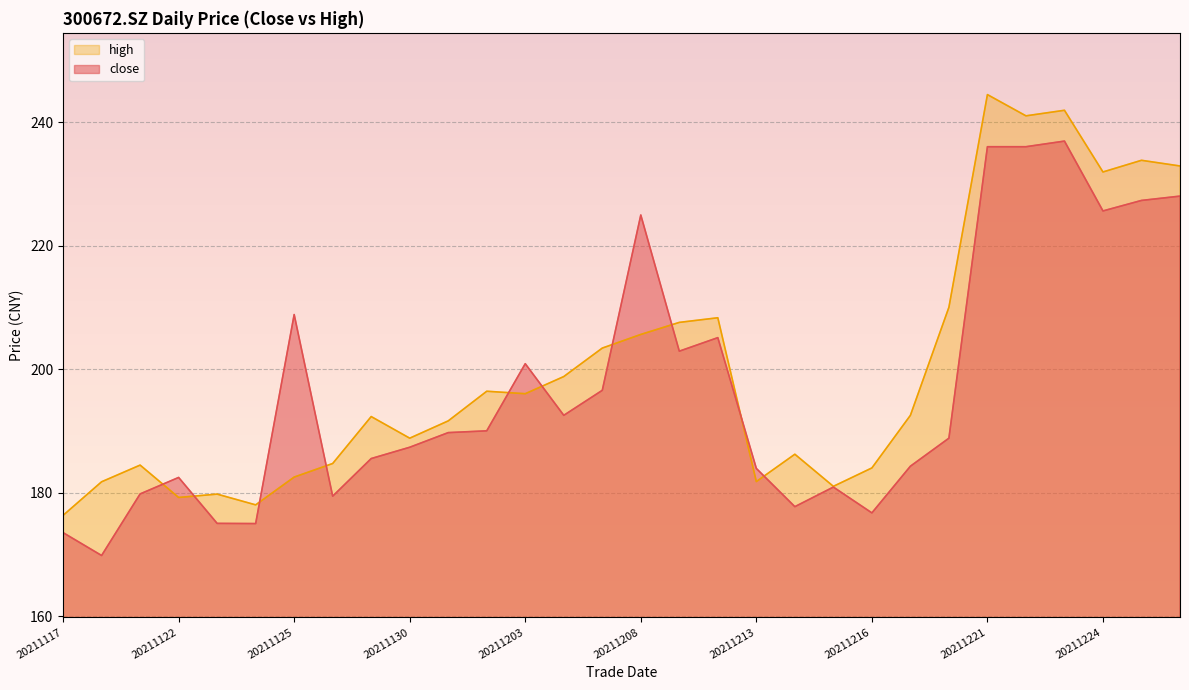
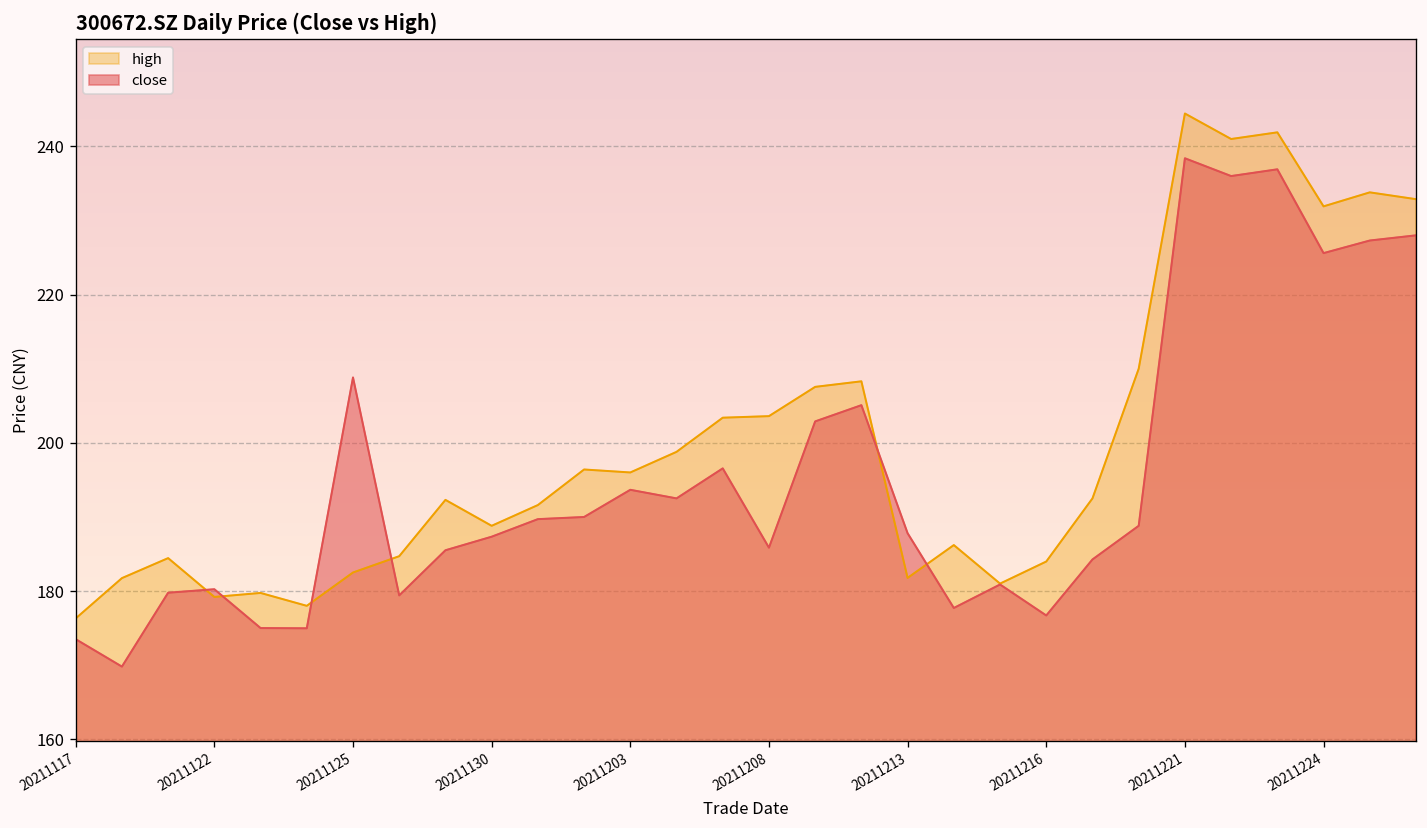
close, 20211122: 182 -> 180
close, 20211203: 201 -> 194
high, 20211208: 206 -> 204
close, 20211208: 225 -> 186
close, 20211213: 184 -> 188
close, 20211221: 236 -> 238
